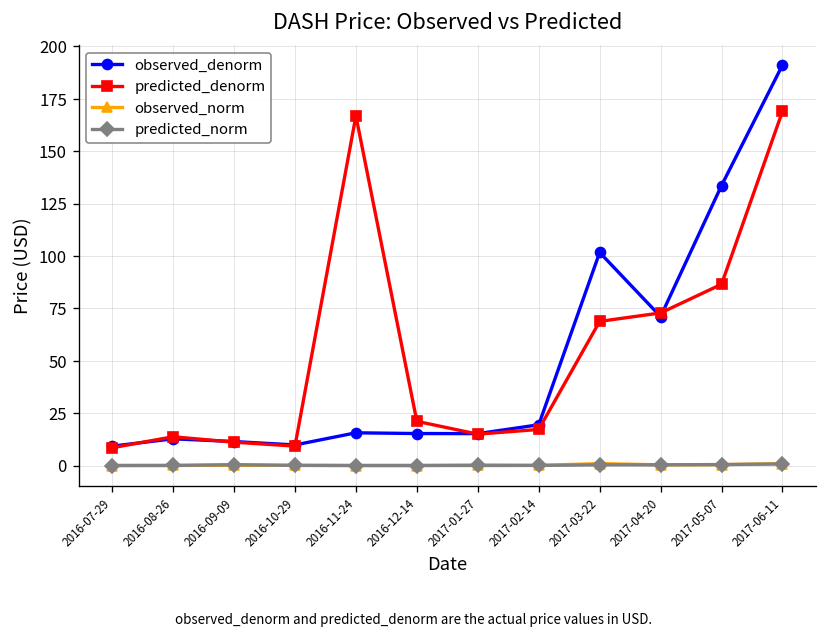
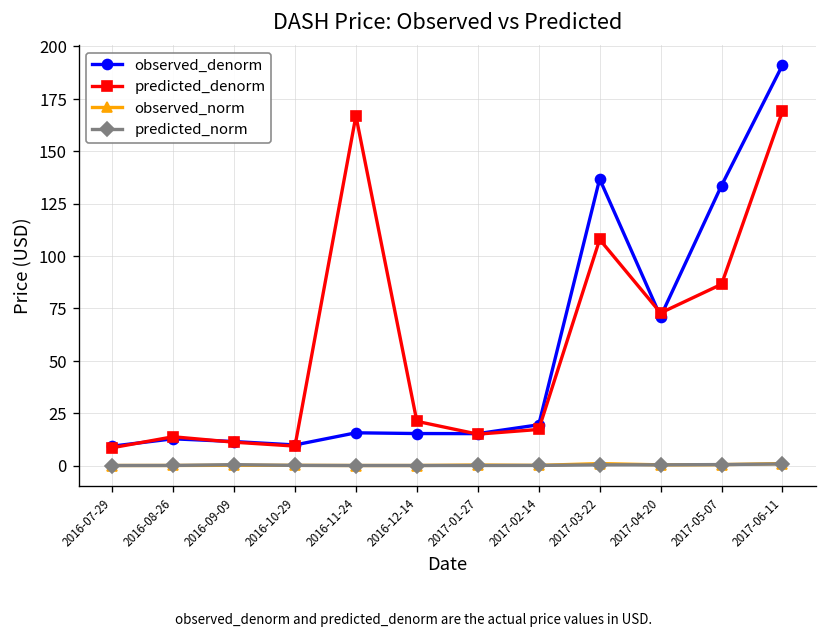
observed_denorm, 2017-03-22: 102 -> 137
predicted_denorm, 2017-03-22: 69 -> 108
